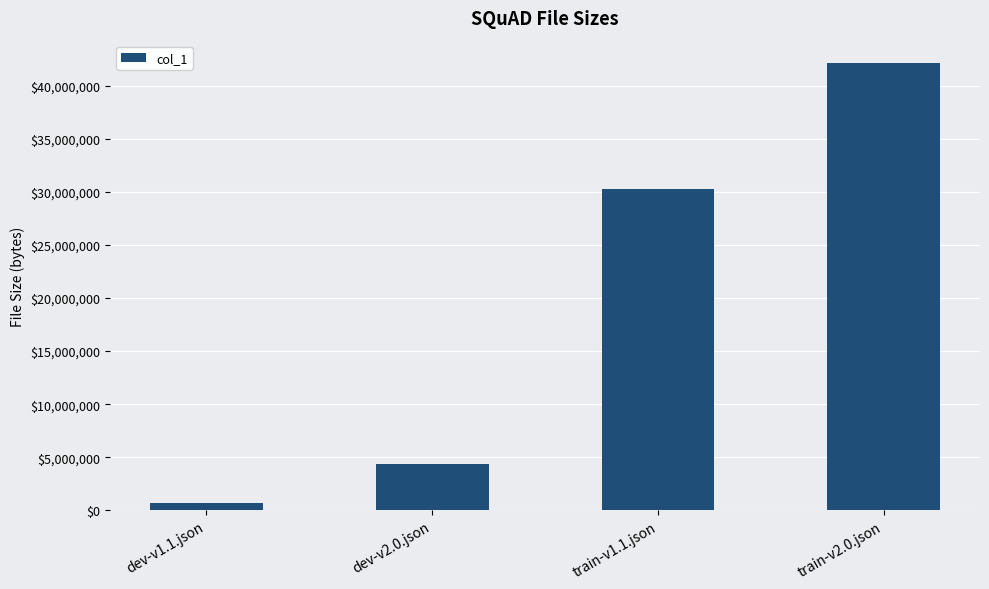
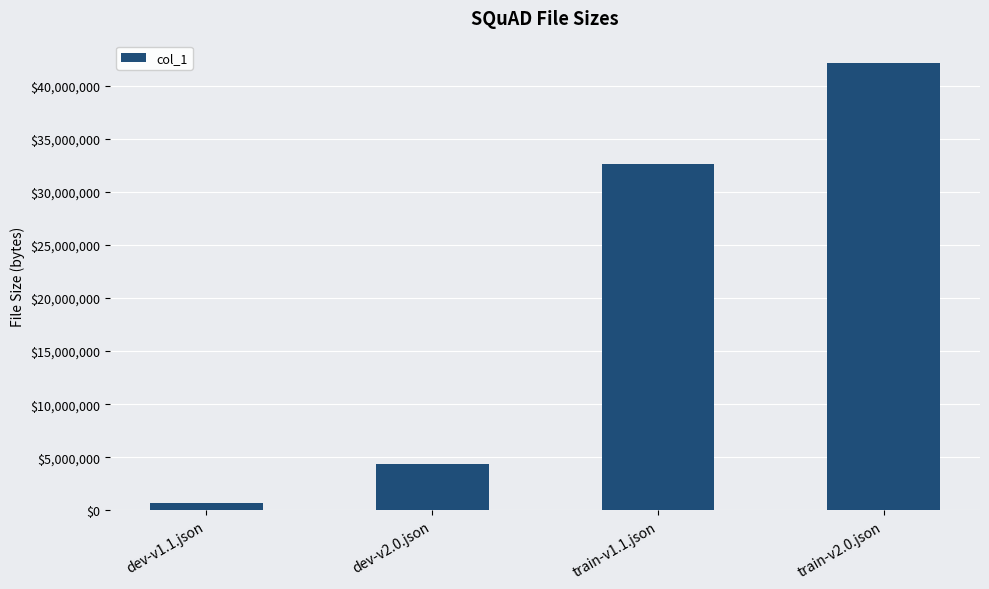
train-v1.1.json: $30,300,000 -> $32,600,000
